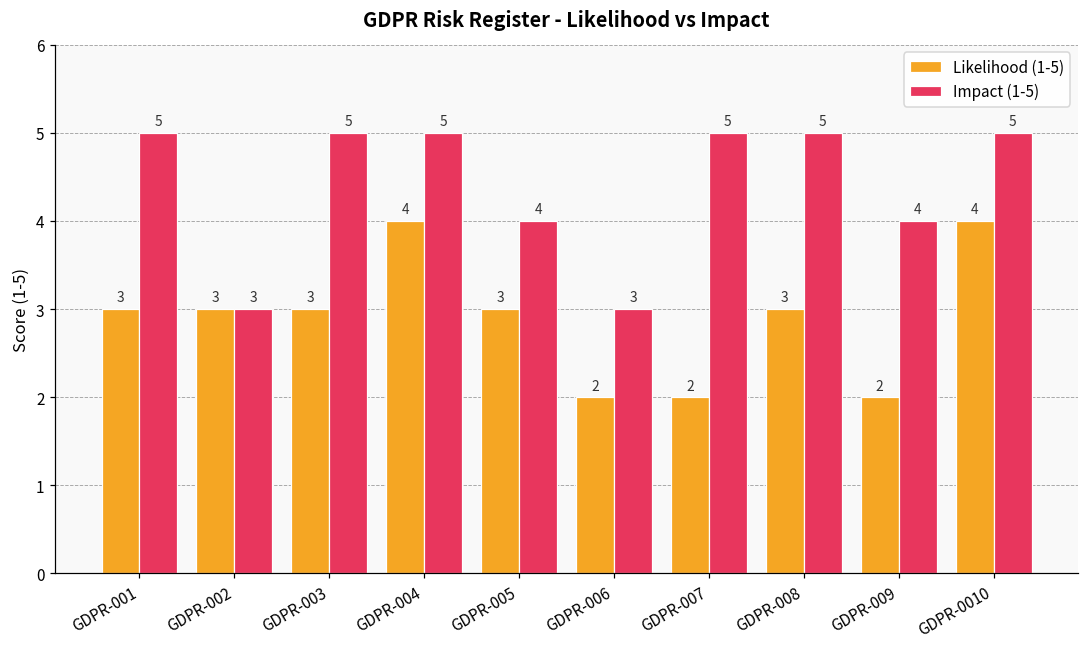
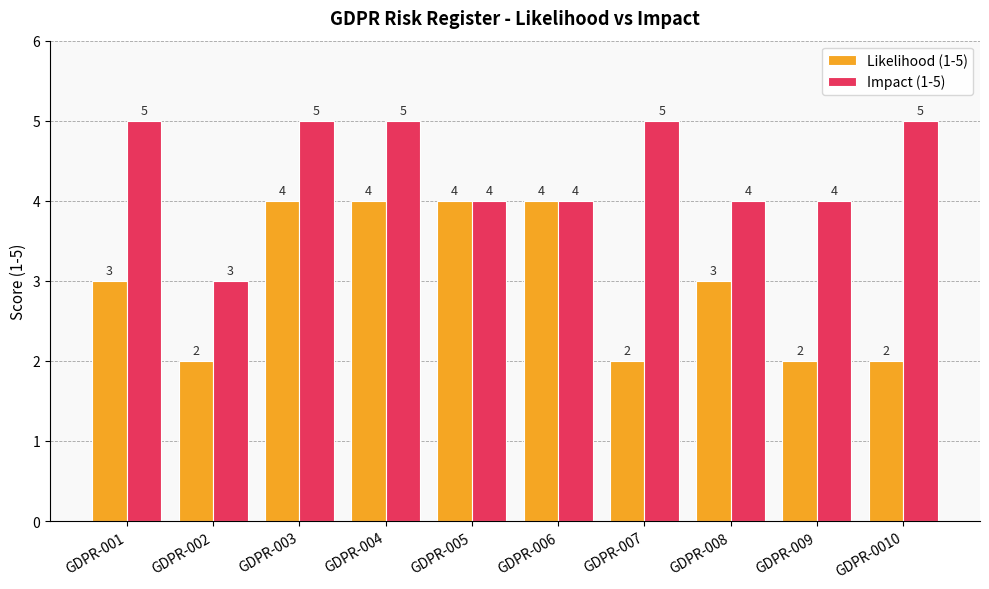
Likelihood (1-5), GDPR-002: 3 -> 2
Likelihood (1-5), GDPR-003: 3 -> 4
Likelihood (1-5), GDPR-005: 3 -> 4
Likelihood (1-5), GDPR-006: 2 -> 4
Impact (1-5), GDPR-006: 3 -> 4
Impact (1-5), GDPR-008: 5 -> 4
Likelihood (1-5), GDPR-0010: 4 -> 2
